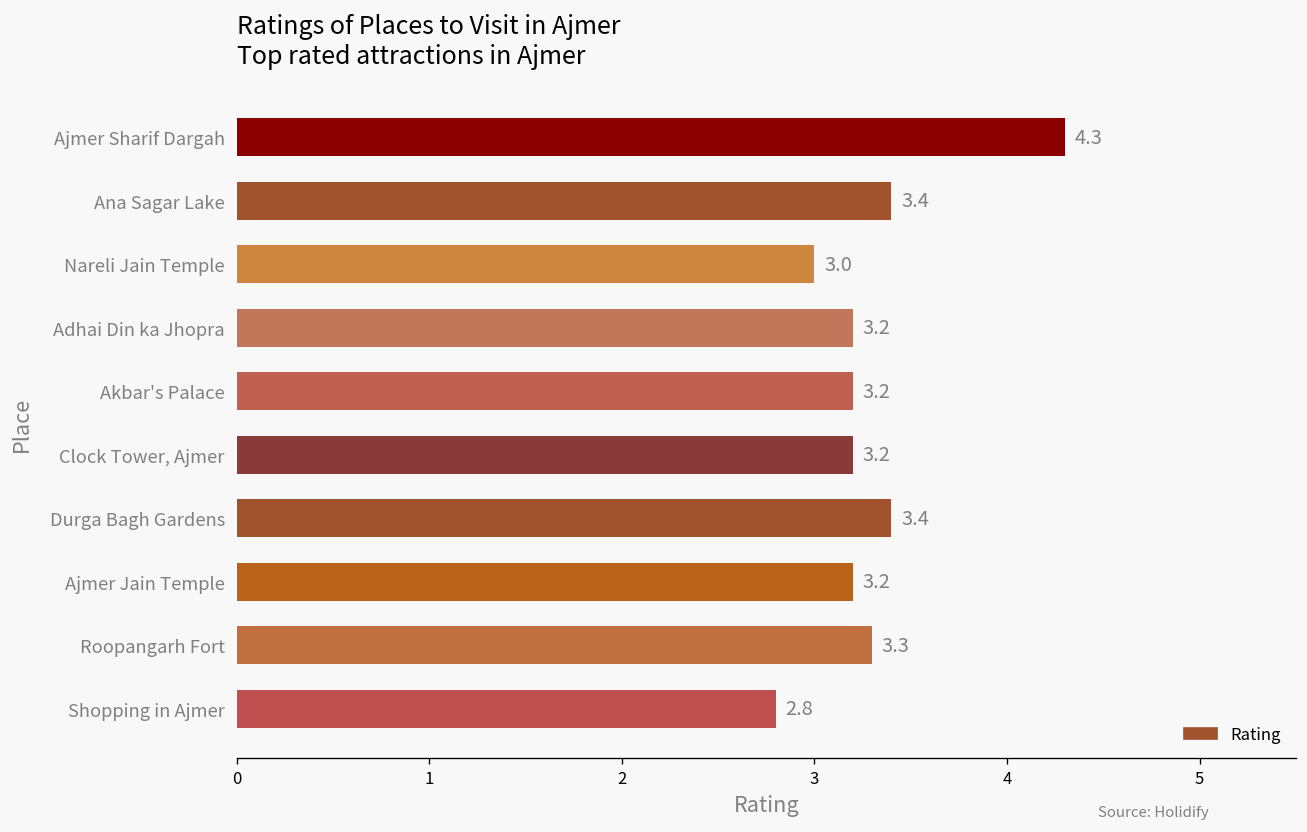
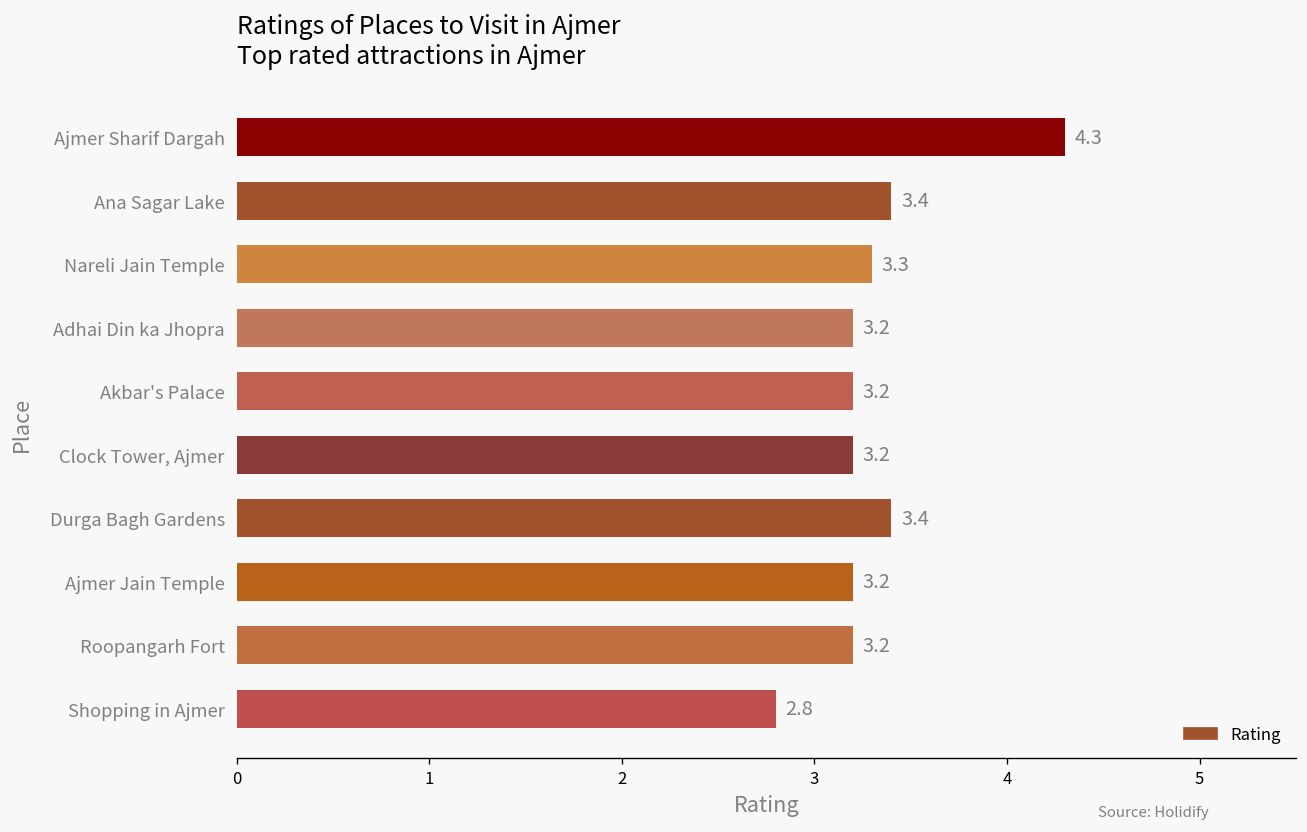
Nareli Jain Temple: 3.0 -> 3.3
Roopangarh Fort: 3.3 -> 3.2
